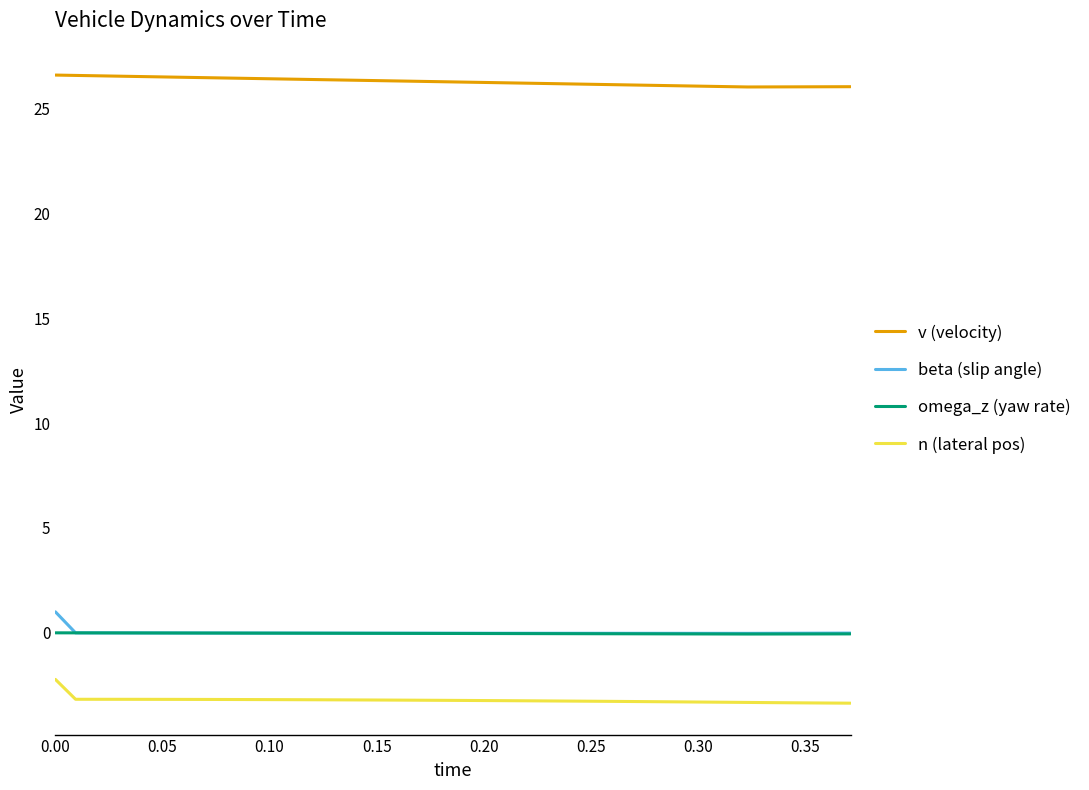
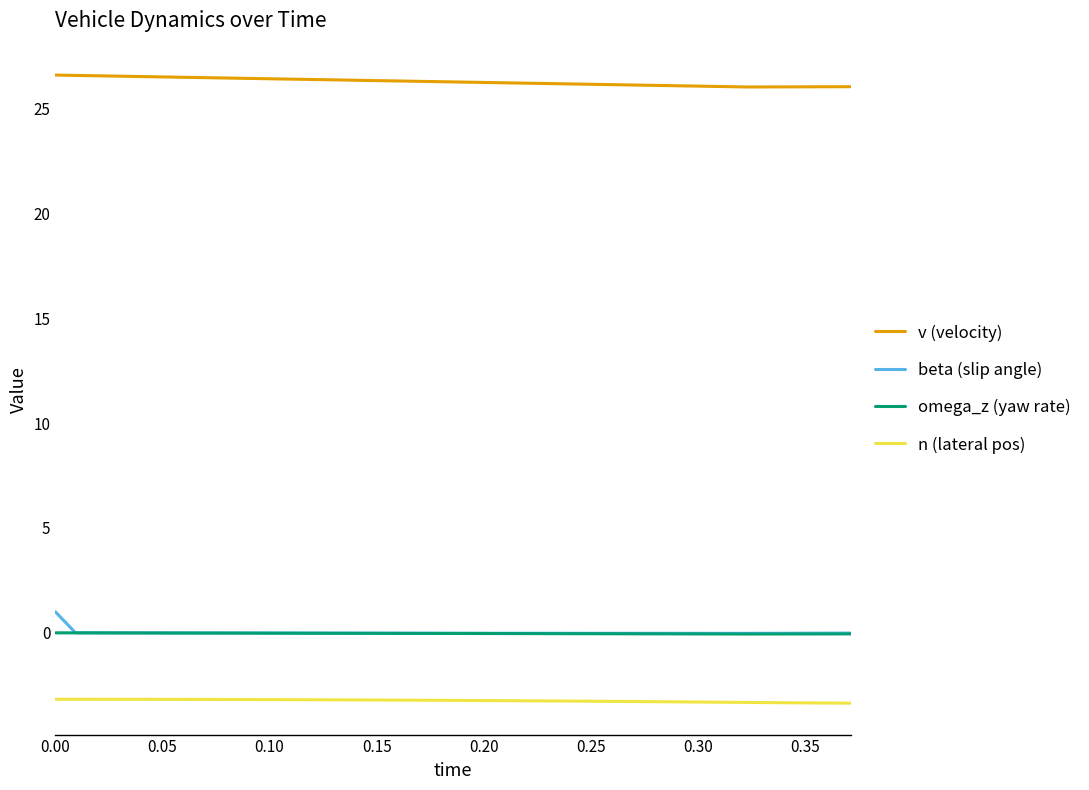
n (lateral pos), 0.00: -2.2 -> -3.2
